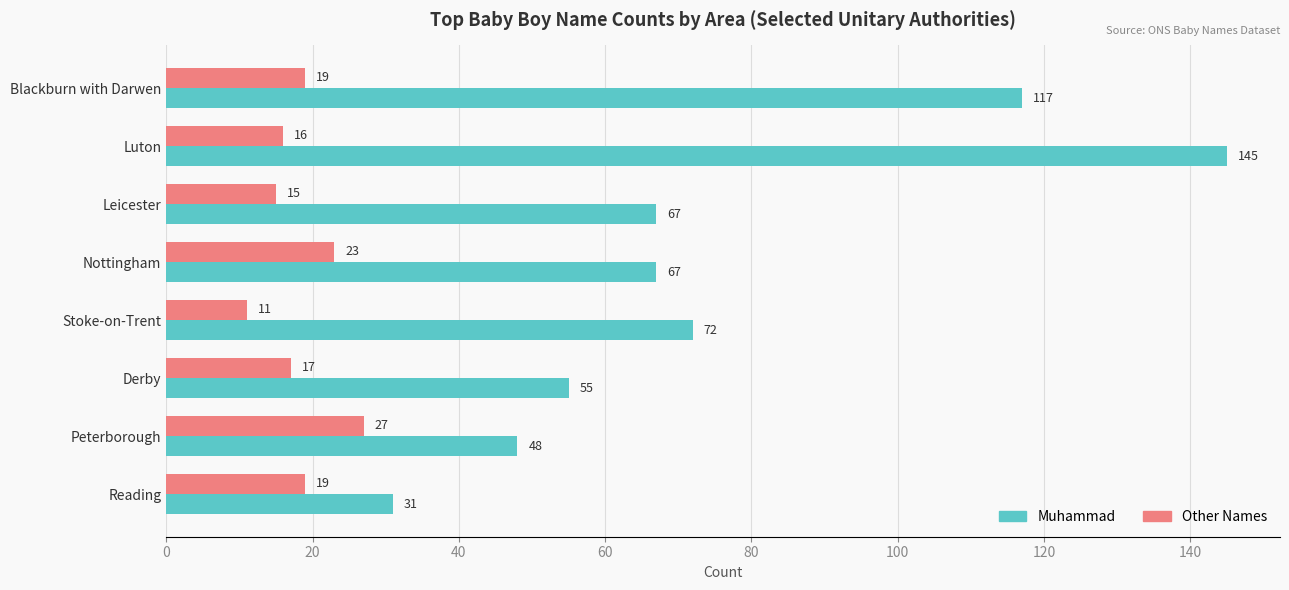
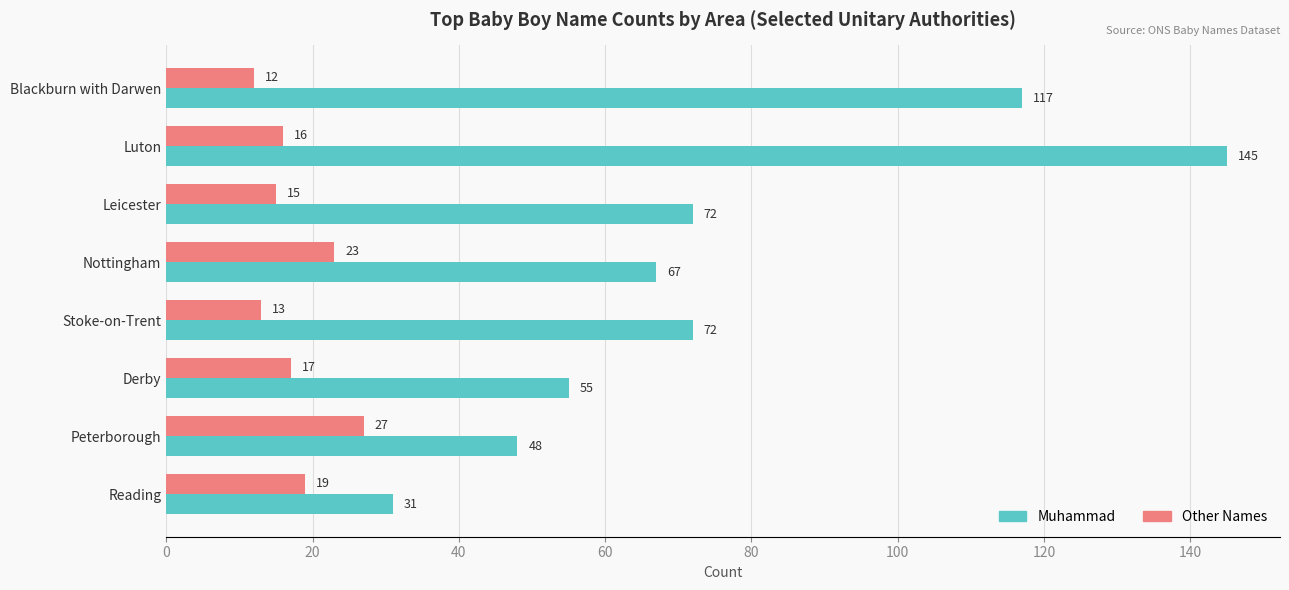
Other Names, Blackburn with Darwen: 19 -> 12
Muhammad, Leicester: 67 -> 72
Other Names, Stoke-on-Trent: 11 -> 13
